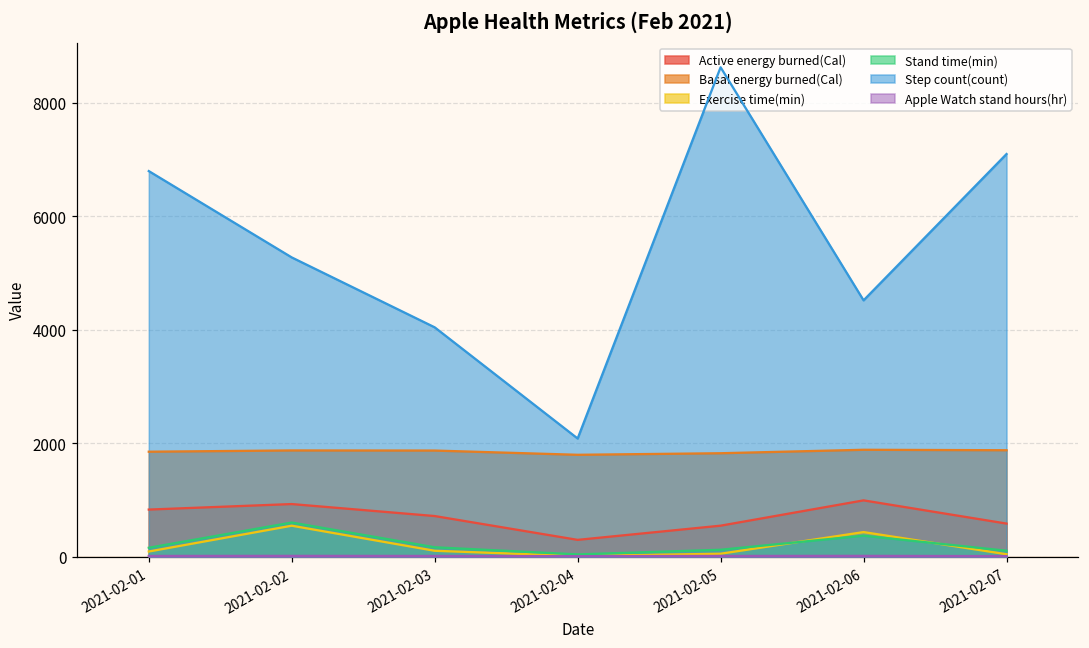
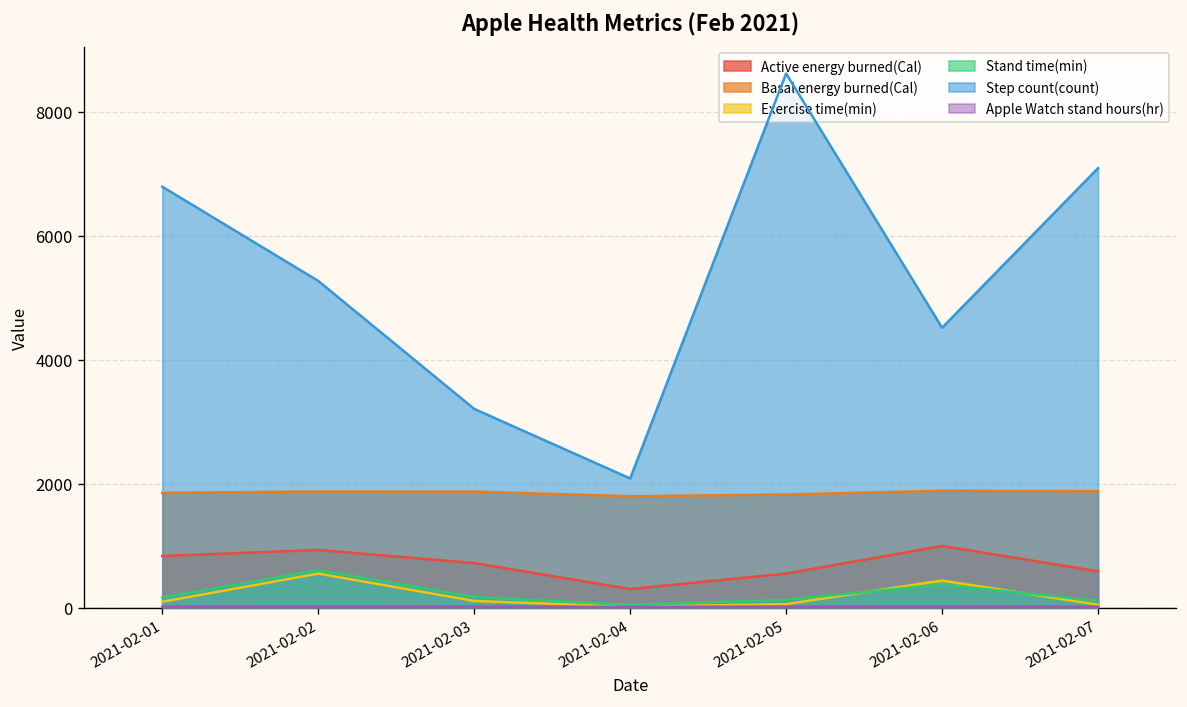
Step count(count), 2021-02-03: 4000 -> 3200
